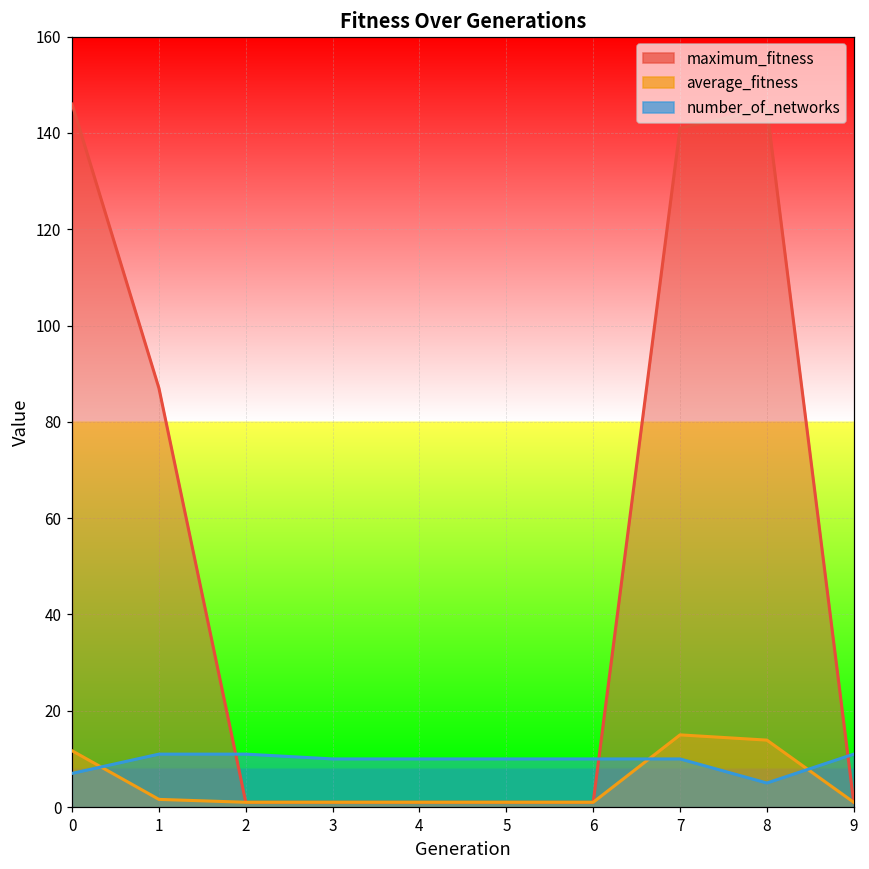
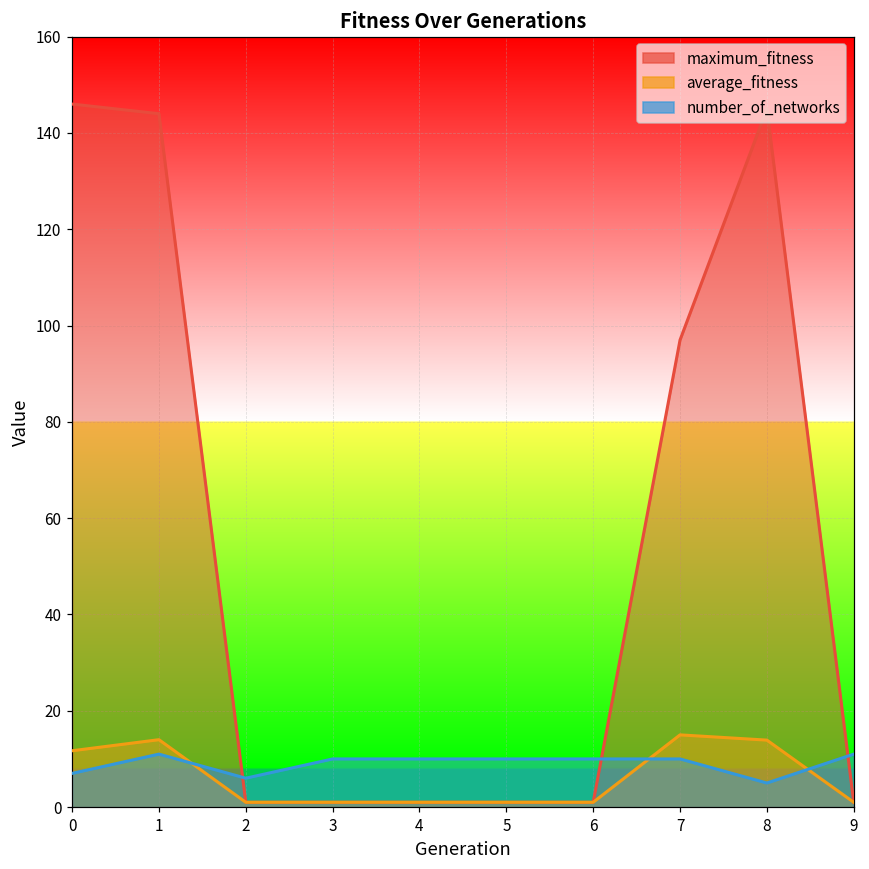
maximum_fitness, 1: 87 -> 144
average_fitness, 1: 2 -> 14
number_of_networks, 2: 11 -> 6
maximum_fitness, 7: 141 -> 97
